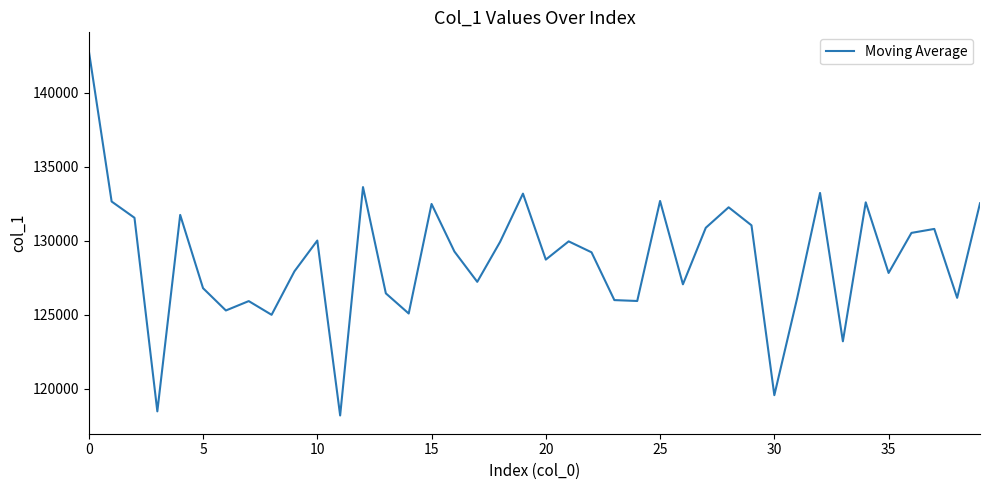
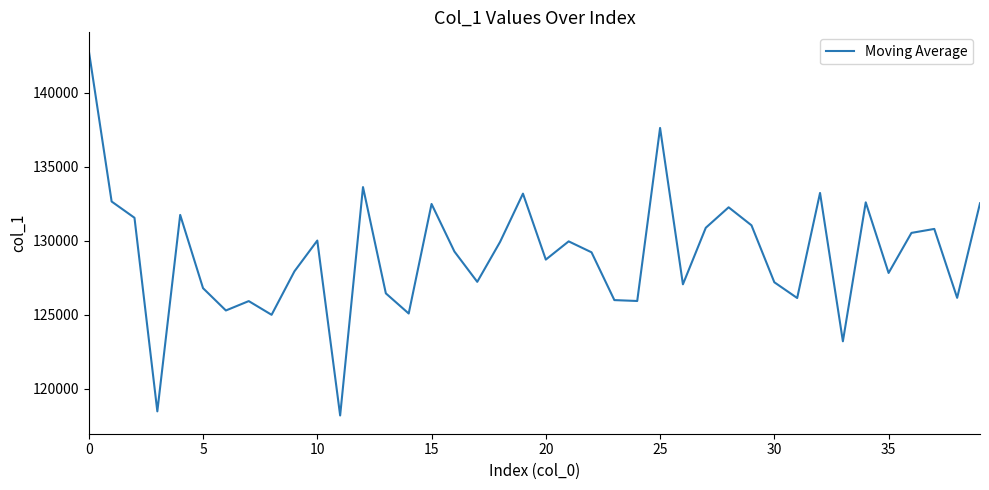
25: 132700 -> 137600
30: 119600 -> 127200
